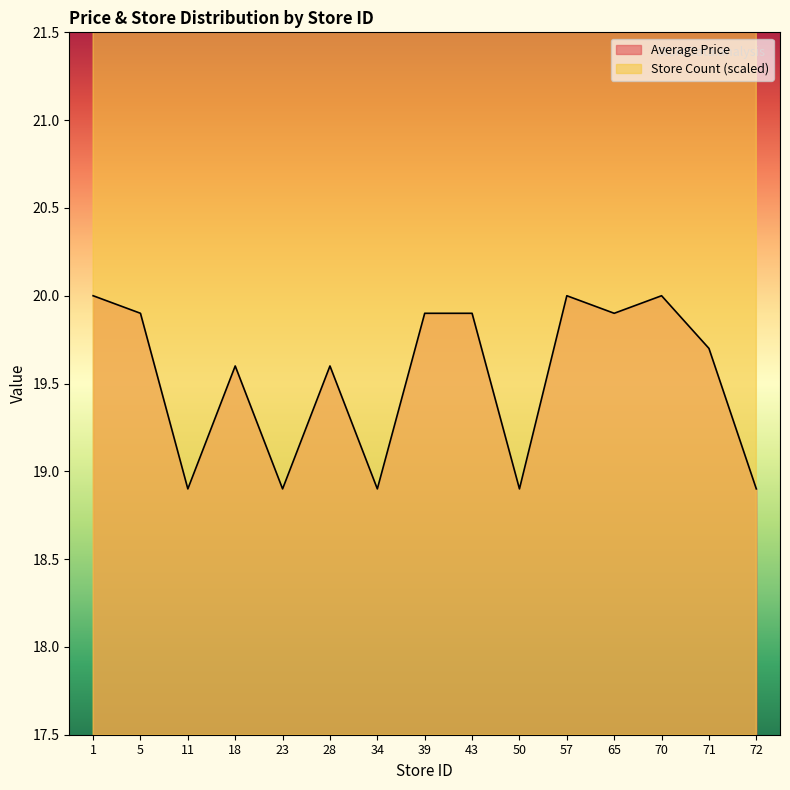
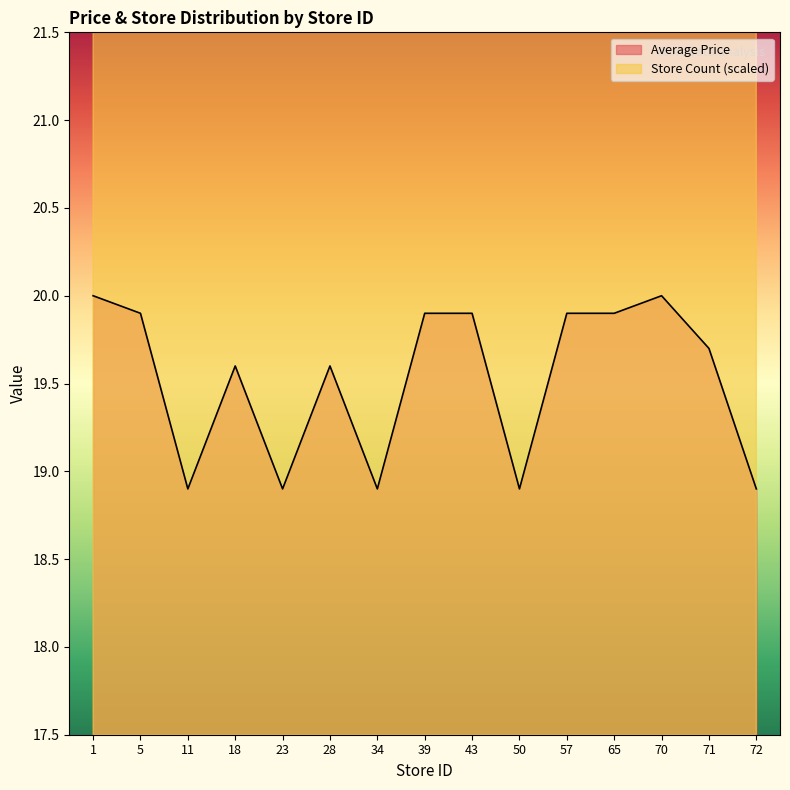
Average Price, 57: 20.0 -> 19.9
